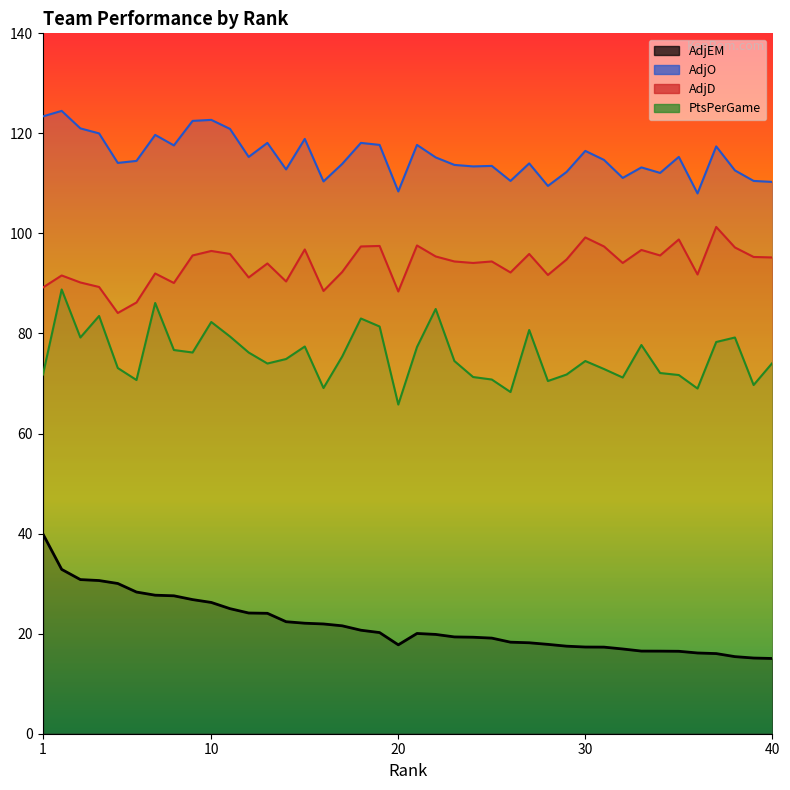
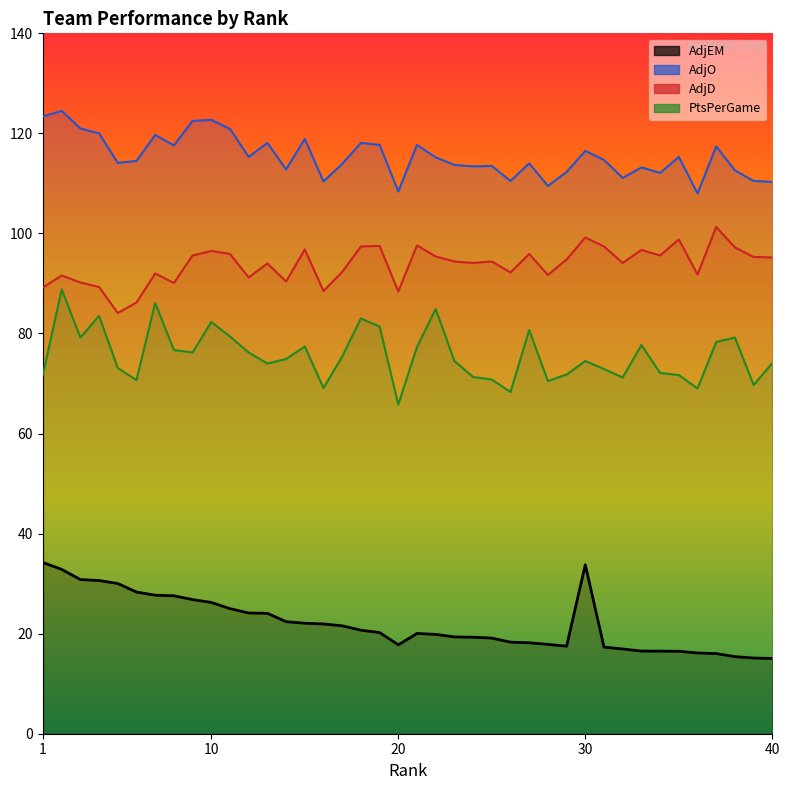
AdjEM, 1: 40 -> 34
AdjEM, 30: 17 -> 34
